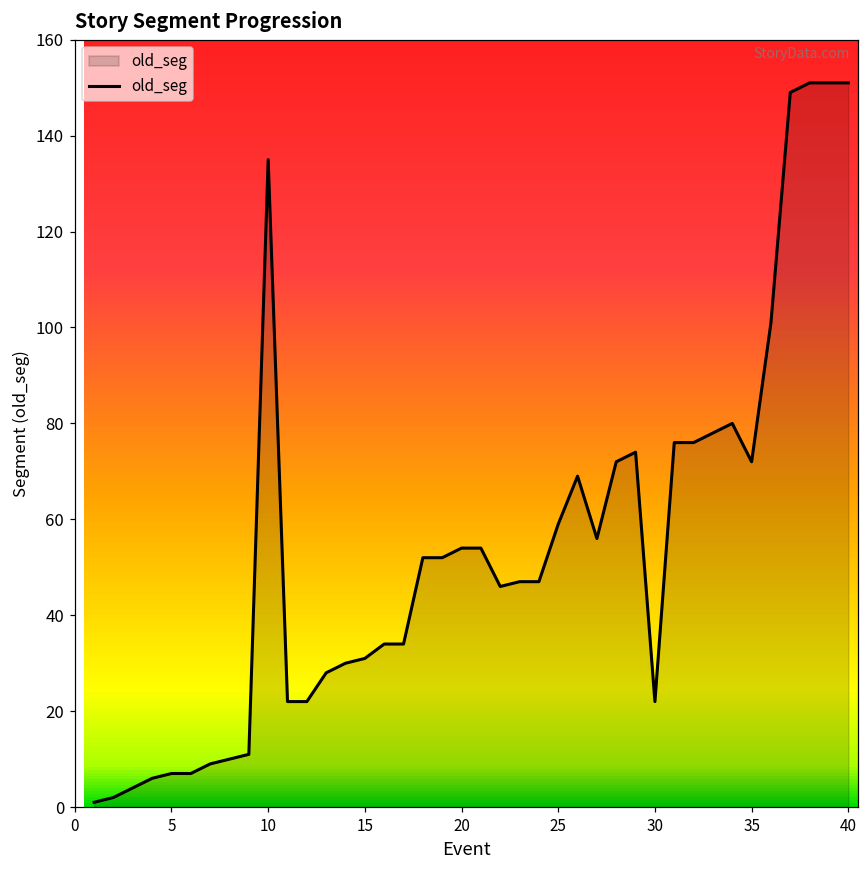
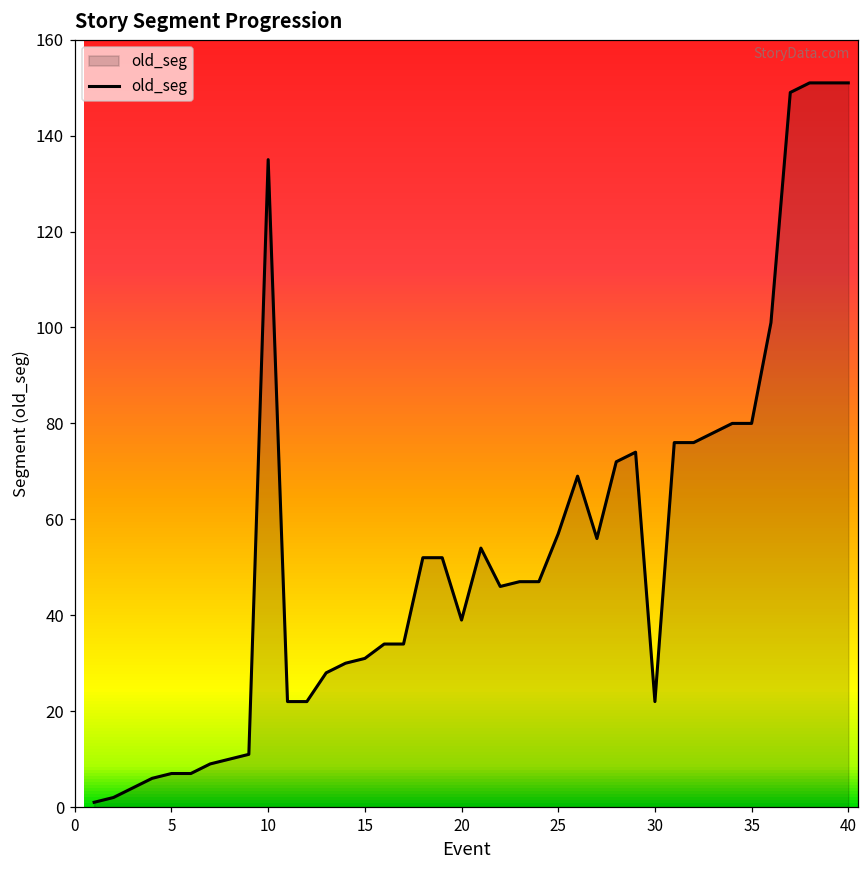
20: 54 -> 39
25: 59 -> 57
35: 72 -> 80
